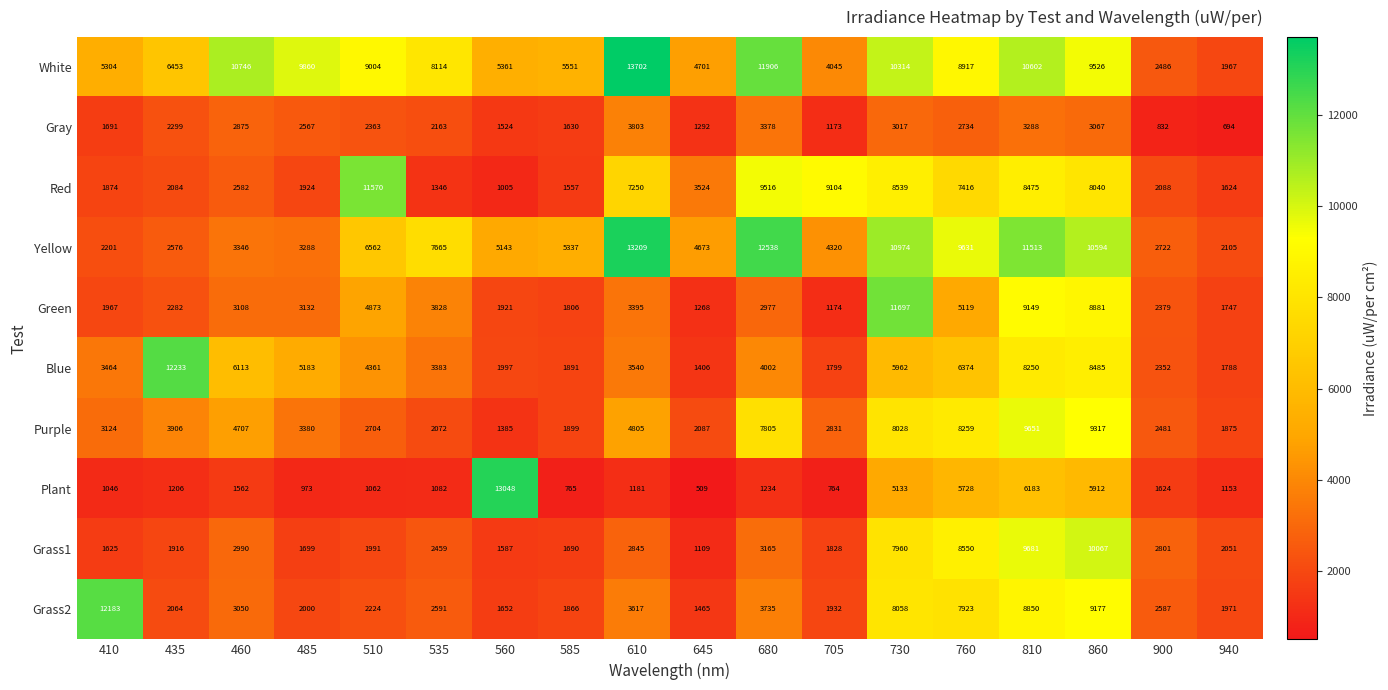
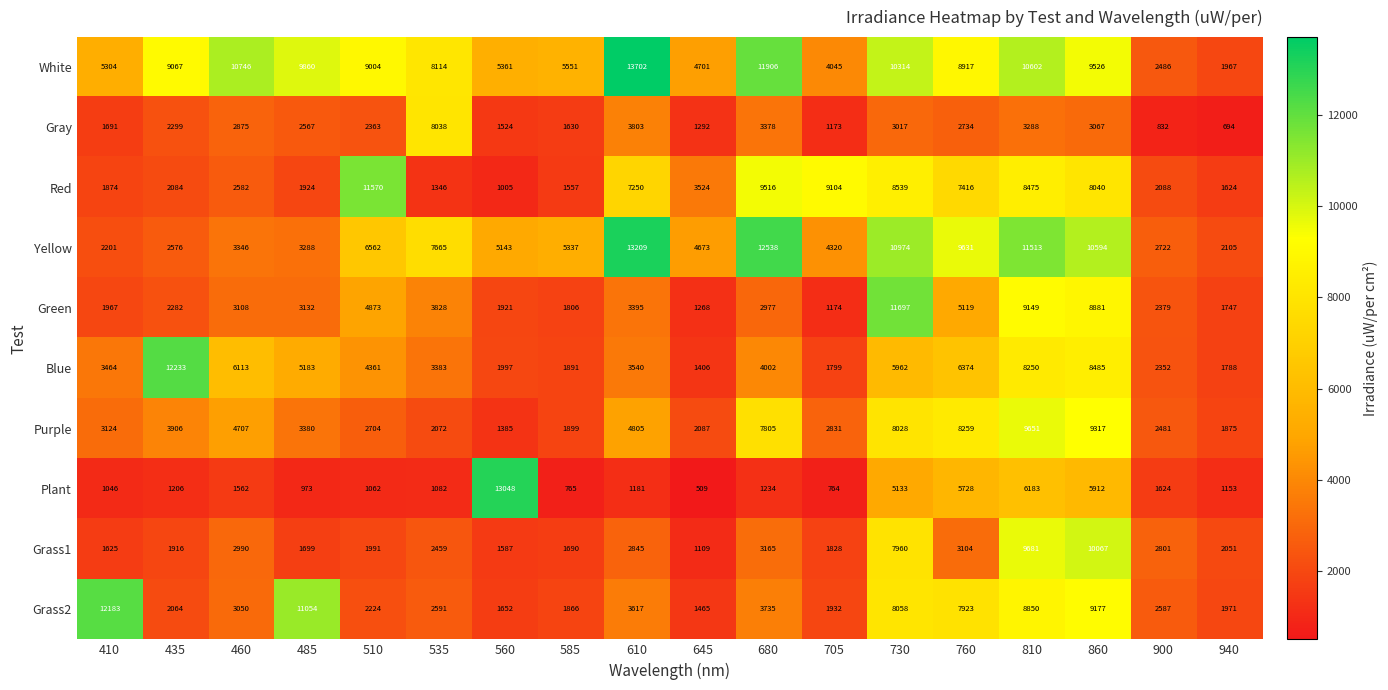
White, 435: 6453 -> 9067
Gray, 535: 2163 -> 8038
Grass1, 760: 8550 -> 3104
Grass2, 485: 2000 -> 11054
